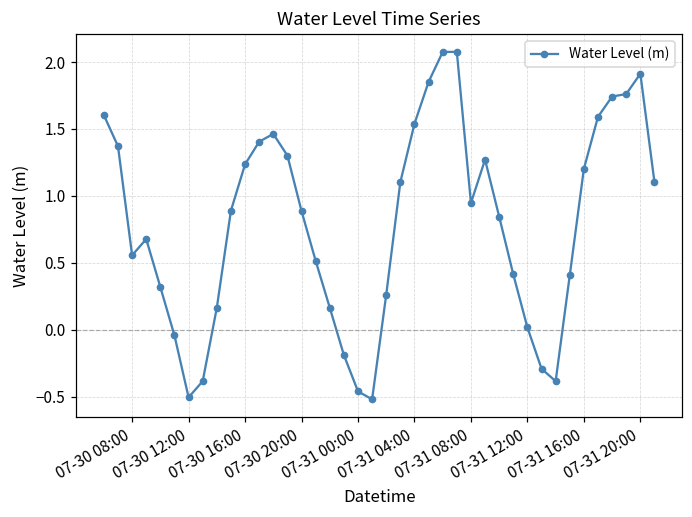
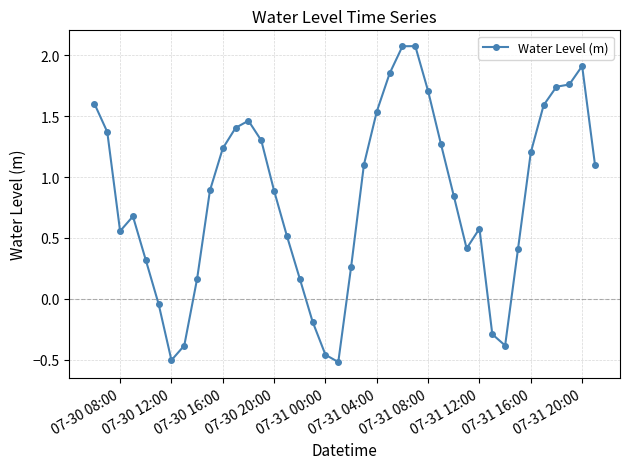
07-31 08:00: 0.95 -> 1.71
07-31 12:00: 0.02 -> 0.58
